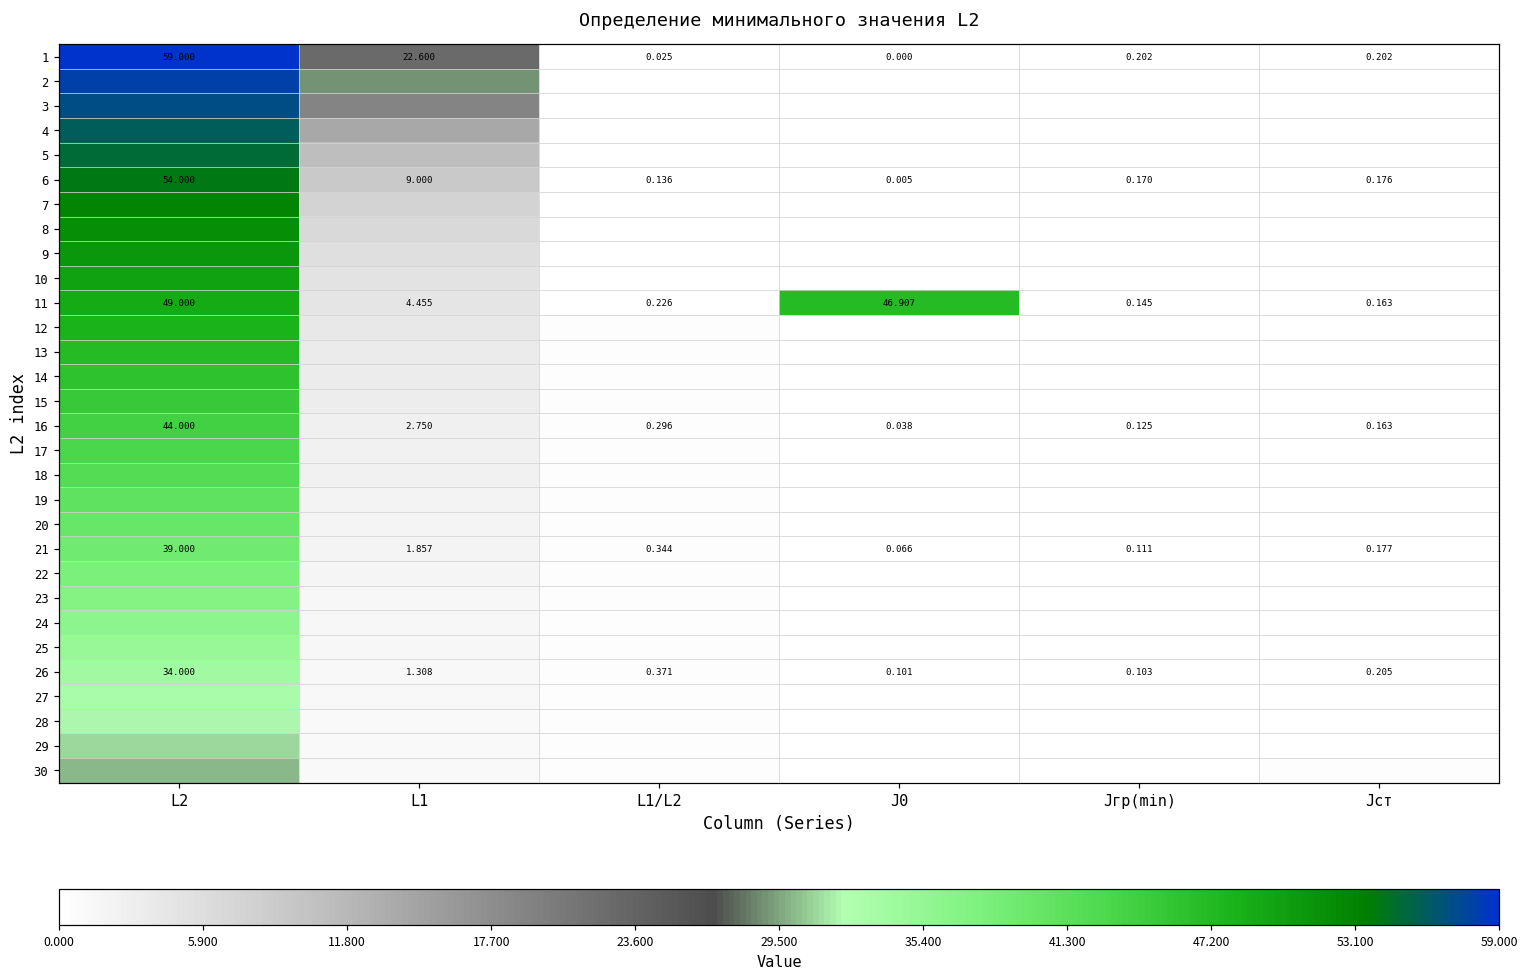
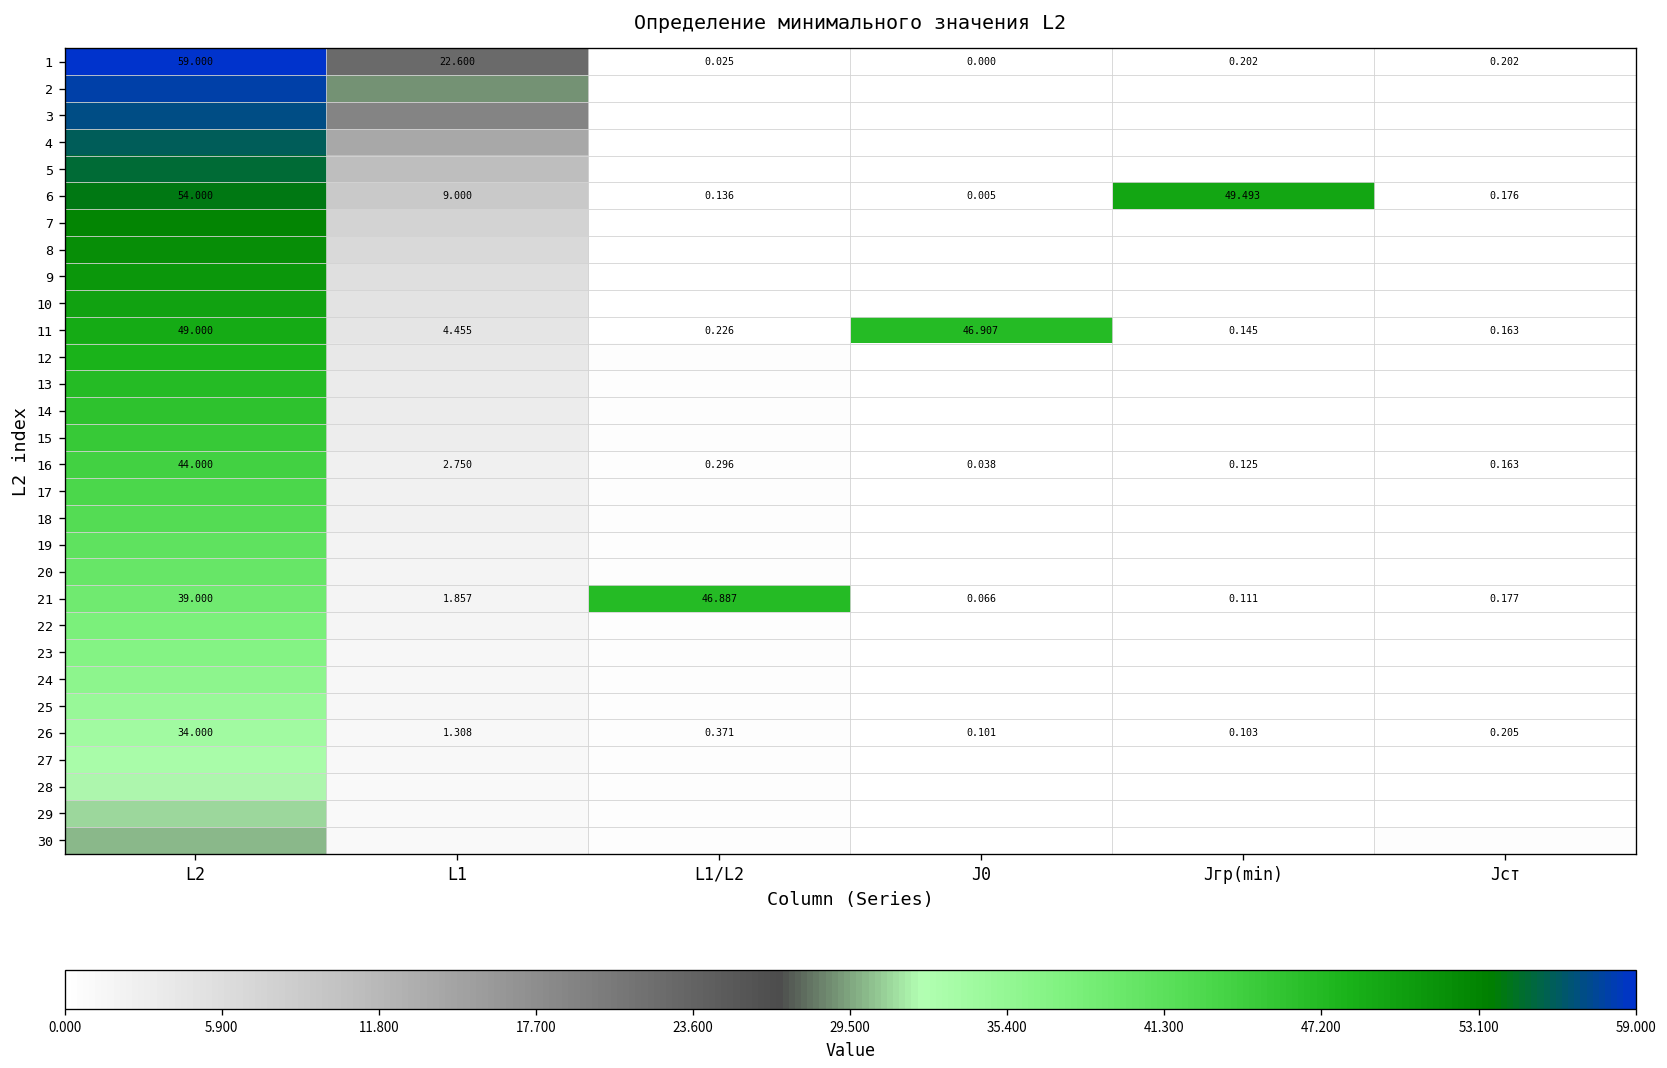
6, Jгр(min): 0.170 -> 49.493
21, L1/L2: 0.344 -> 46.887
